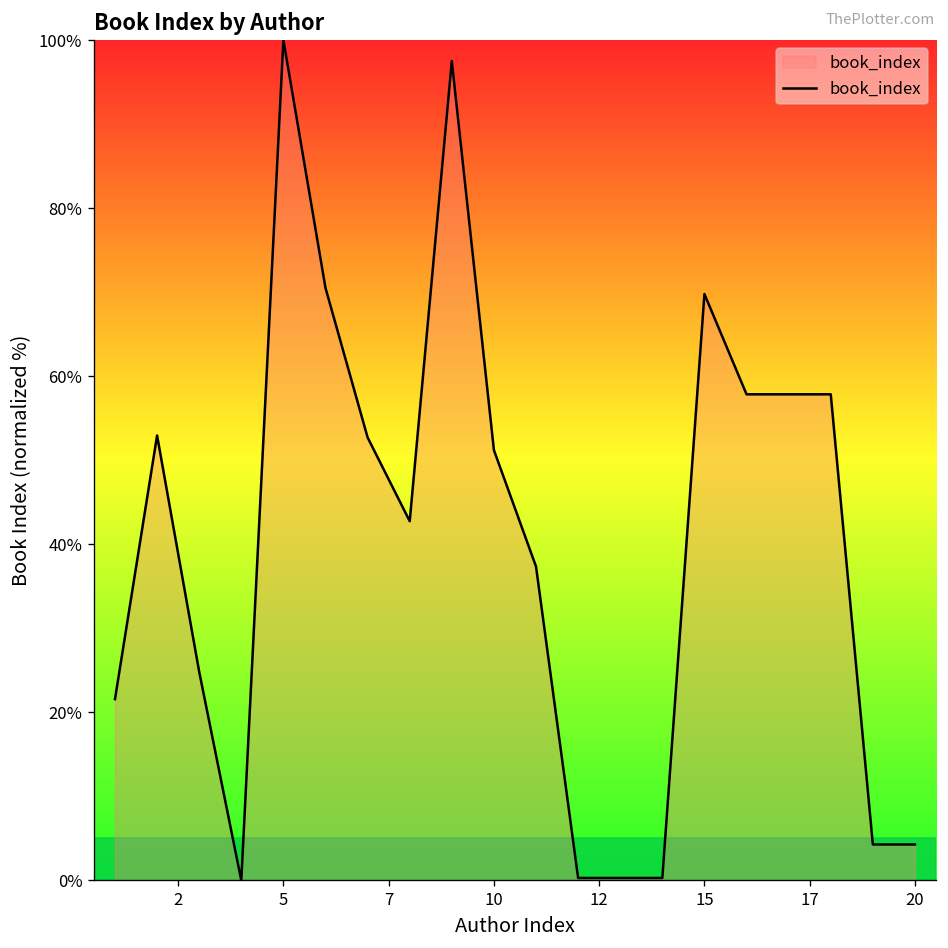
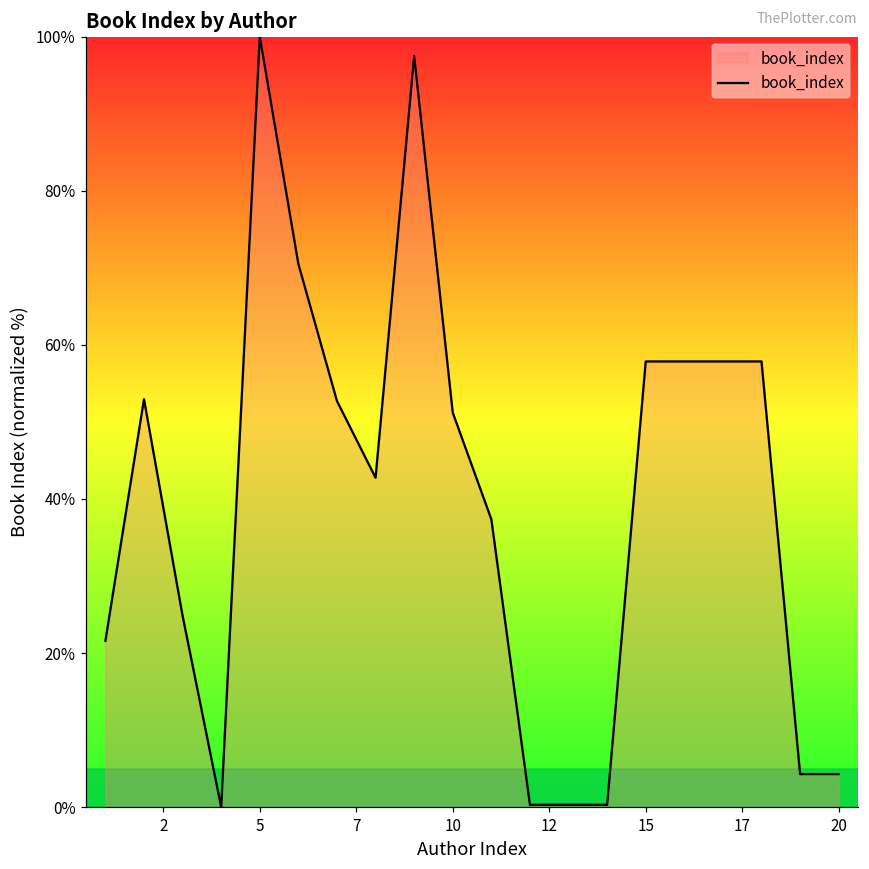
15: 70% -> 58%
